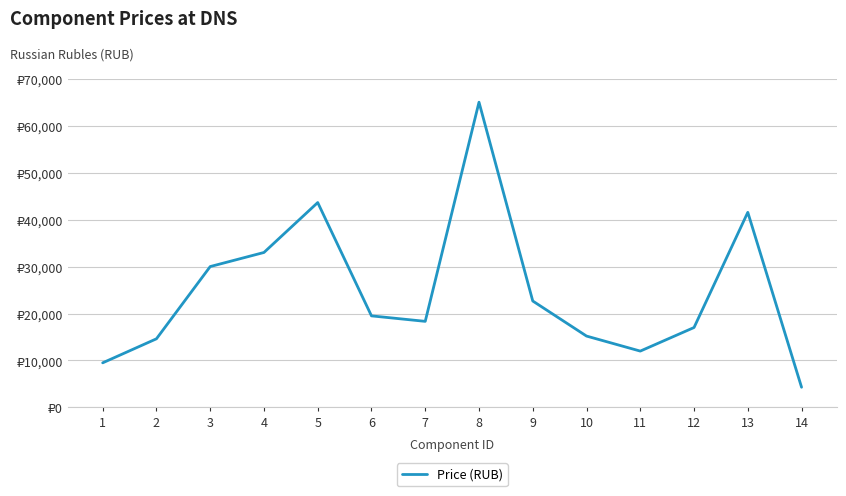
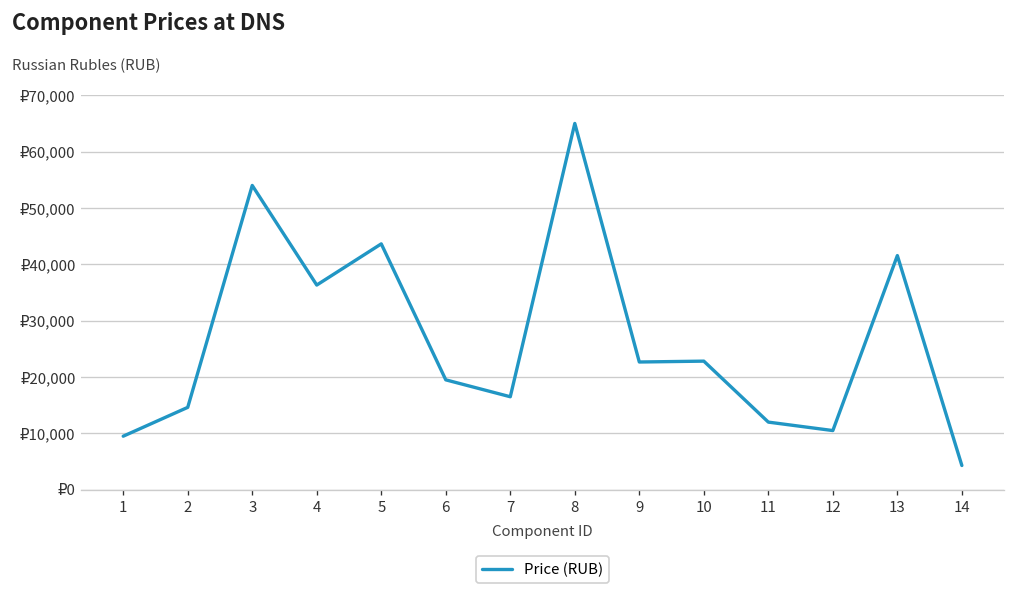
3: ₽30,000 -> ₽54,000
4: ₽33,000 -> ₽36,000
7: ₽18,000 -> ₽16,000
10: ₽15,000 -> ₽23,000
12: ₽17,000 -> ₽10,000
